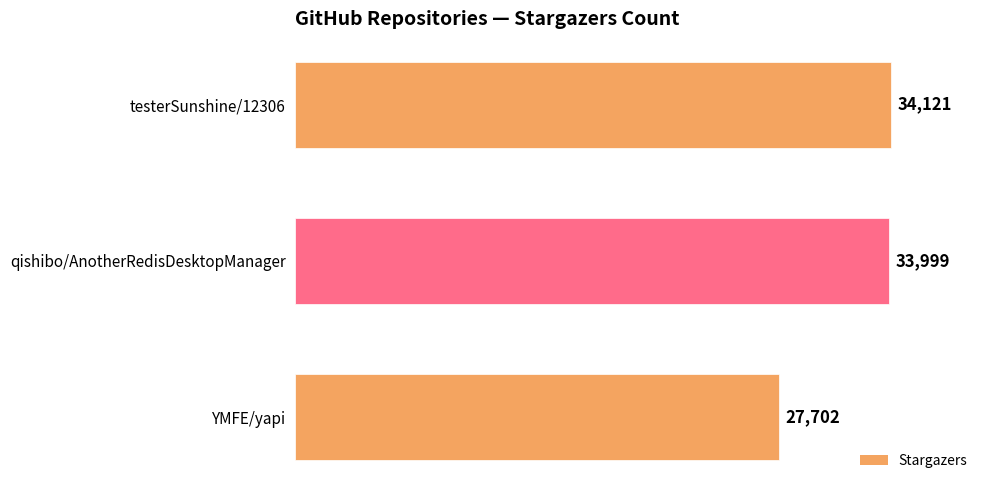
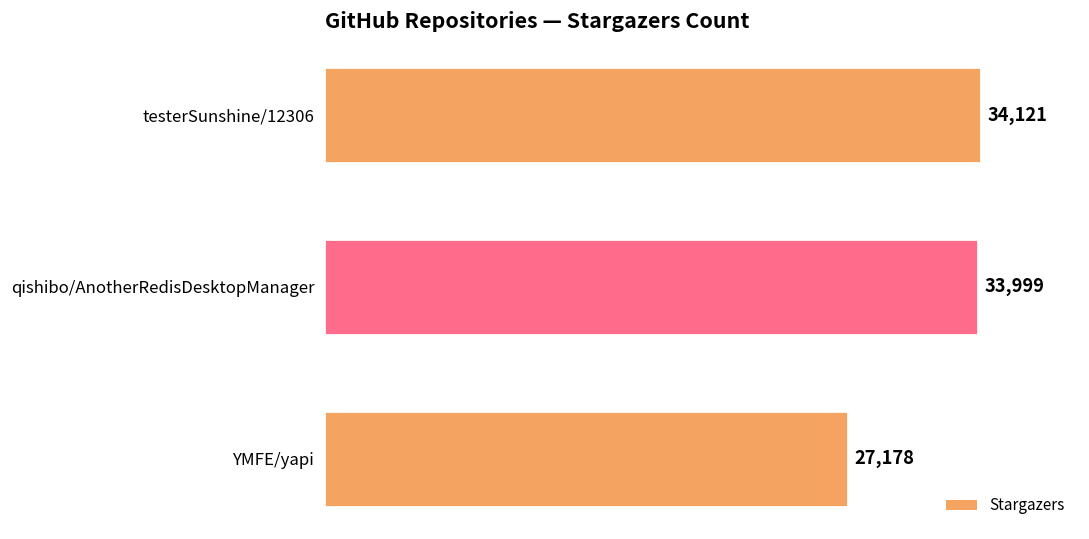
YMFE/yapi: 27,702 -> 27,178
